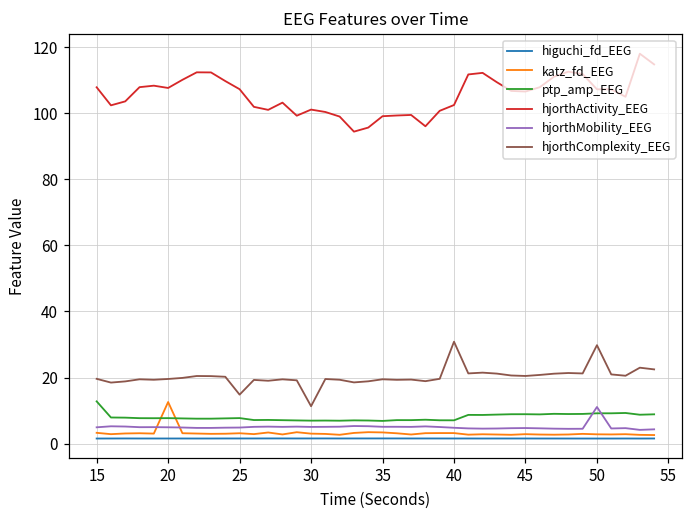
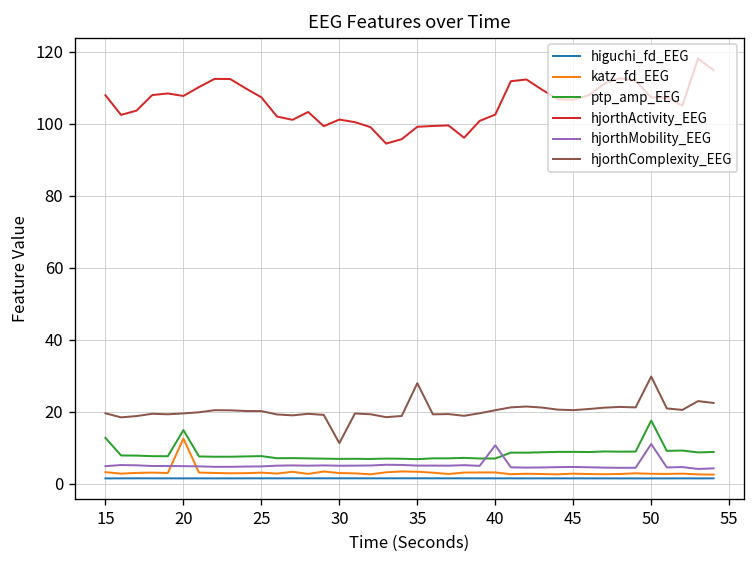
ptp_amp_EEG, 20: 8 -> 15
hjorthComplexity_EEG, 25: 15 -> 20
hjorthComplexity_EEG, 35: 19 -> 28
hjorthMobility_EEG, 40: 5 -> 11
hjorthComplexity_EEG, 40: 31 -> 20
ptp_amp_EEG, 50: 9 -> 18
